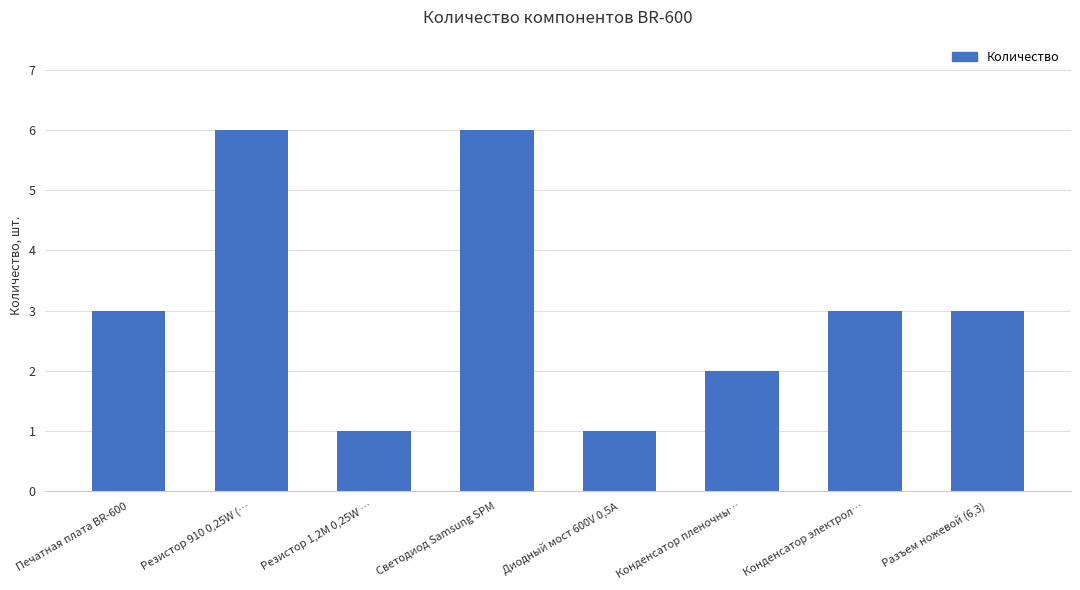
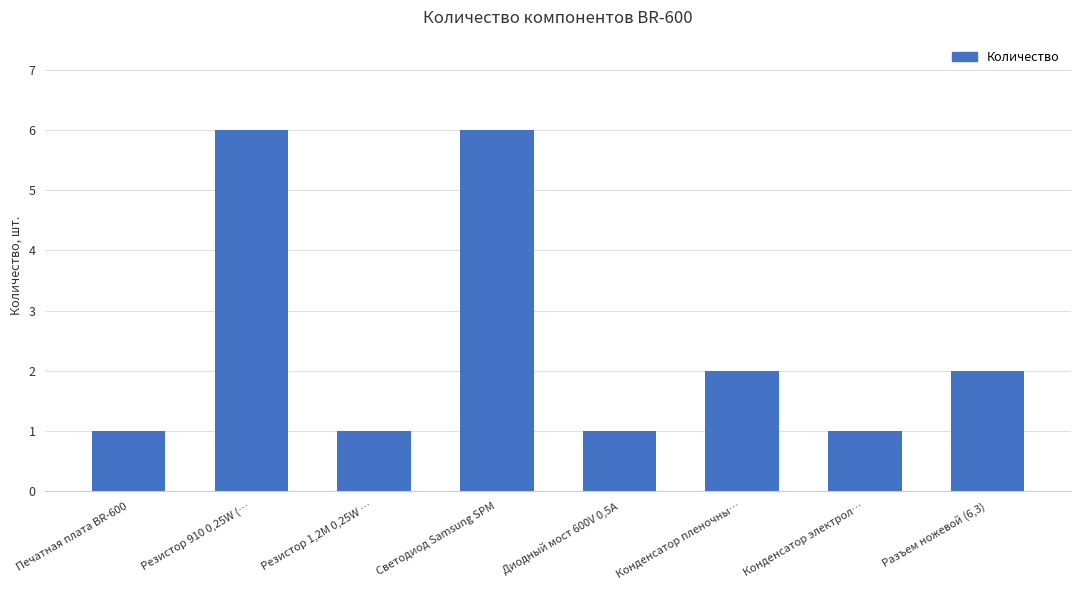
Печатная плата BR-600: 3 -> 1
Конденсатор электрол…: 3 -> 1
Разъем ножевой (6,3): 3 -> 2
